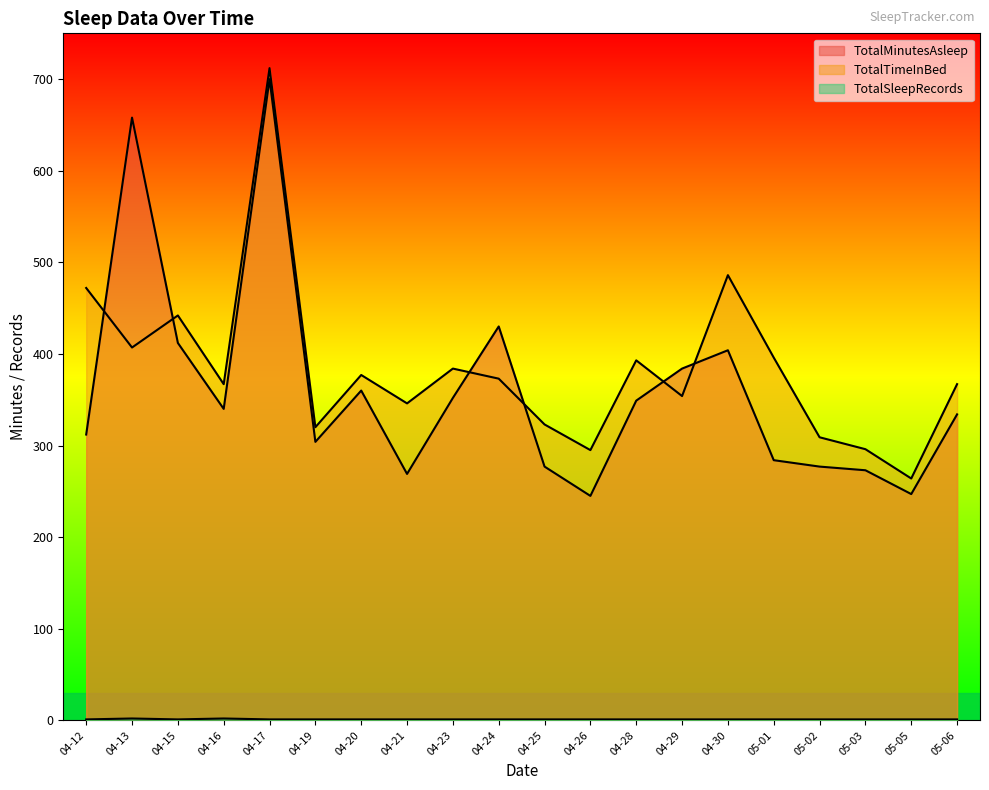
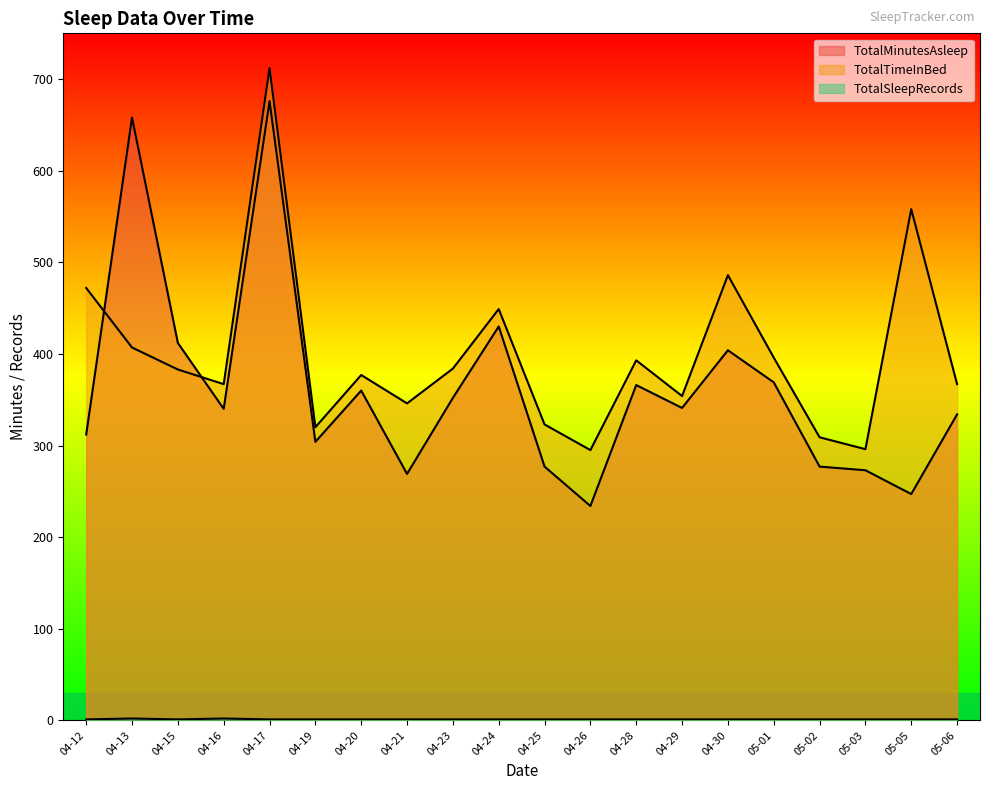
TotalTimeInBed, 04-15: 440 -> 380
TotalMinutesAsleep, 04-17: 700 -> 680
TotalTimeInBed, 04-24: 370 -> 450
TotalMinutesAsleep, 04-26: 250 -> 230
TotalMinutesAsleep, 04-28: 350 -> 370
TotalMinutesAsleep, 04-29: 380 -> 340
TotalMinutesAsleep, 05-01: 280 -> 370
TotalTimeInBed, 05-05: 260 -> 560
